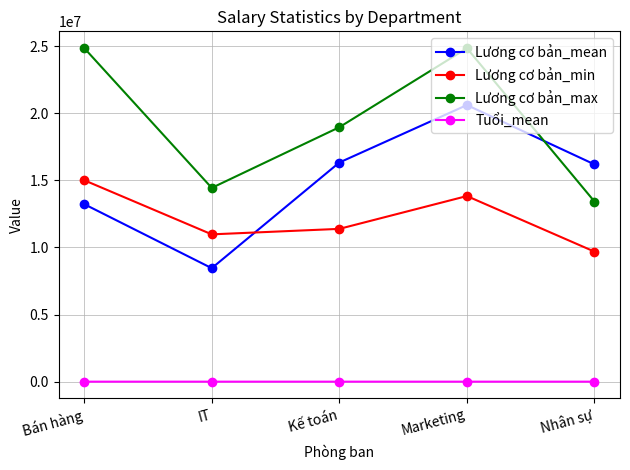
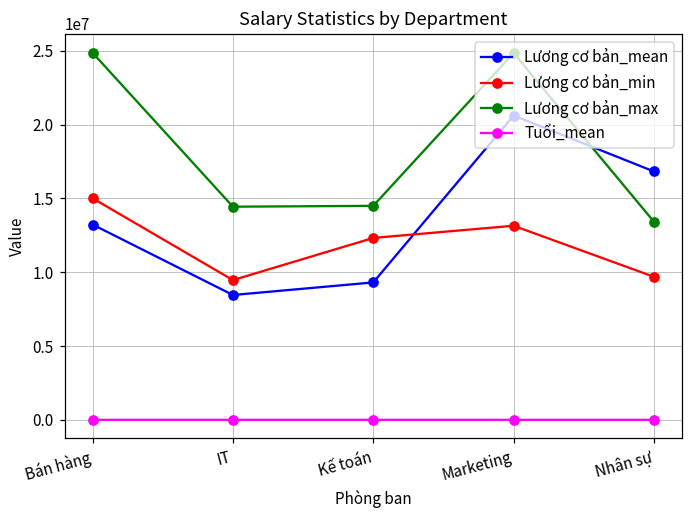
Lương cơ bản_min, IT: 11000000 -> 9500000
Lương cơ bản_mean, Kế toán: 16300000 -> 9300000
Lương cơ bản_min, Kế toán: 11400000 -> 12300000
Lương cơ bản_max, Kế toán: 19000000 -> 14500000
Lương cơ bản_min, Marketing: 13800000 -> 13100000
Lương cơ bản_mean, Nhân sự: 16200000 -> 16800000
